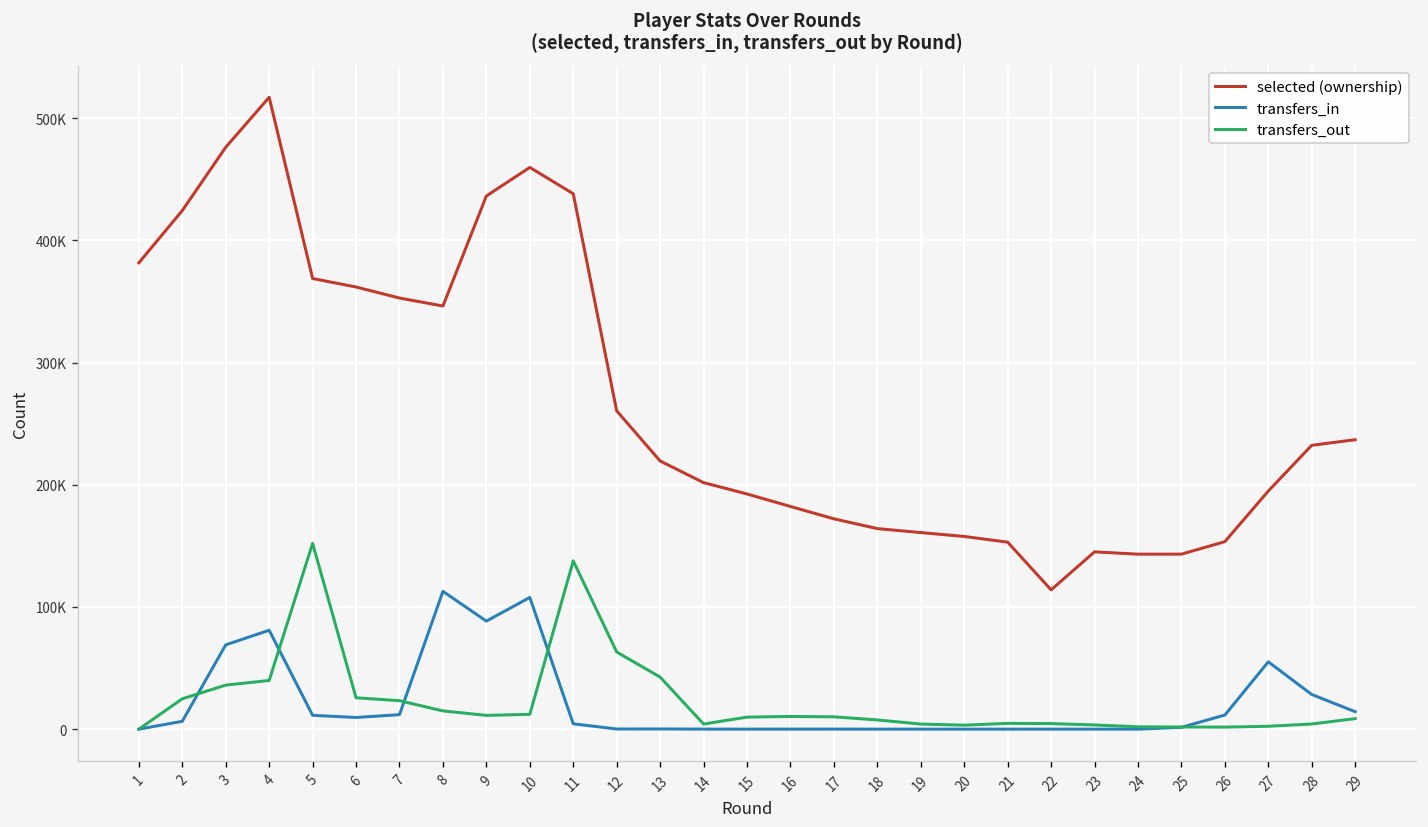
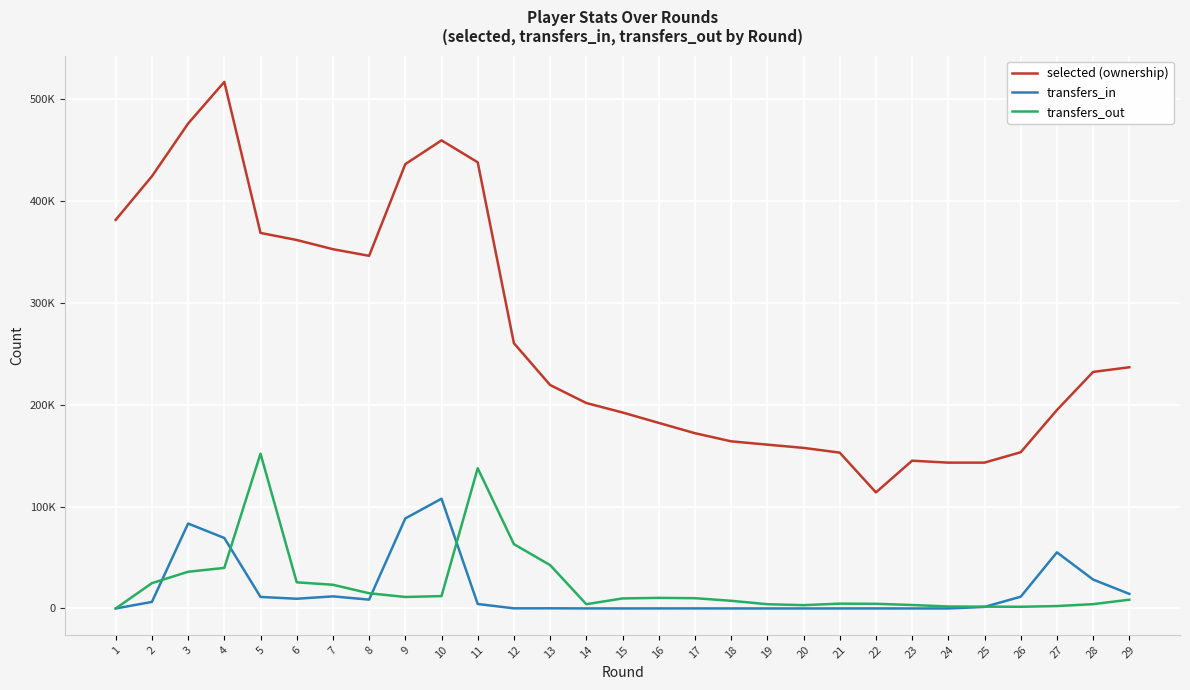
transfers_in, 3: 69000 -> 83000
transfers_in, 4: 81000 -> 69000
transfers_in, 8: 113000 -> 9000
